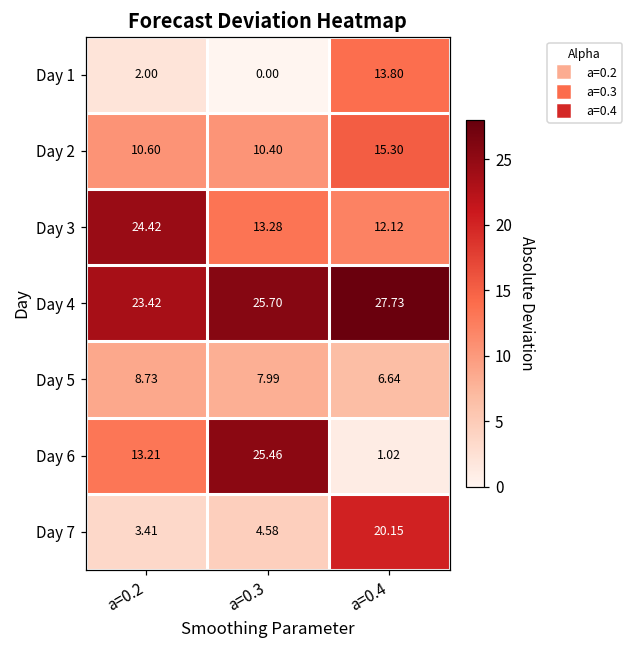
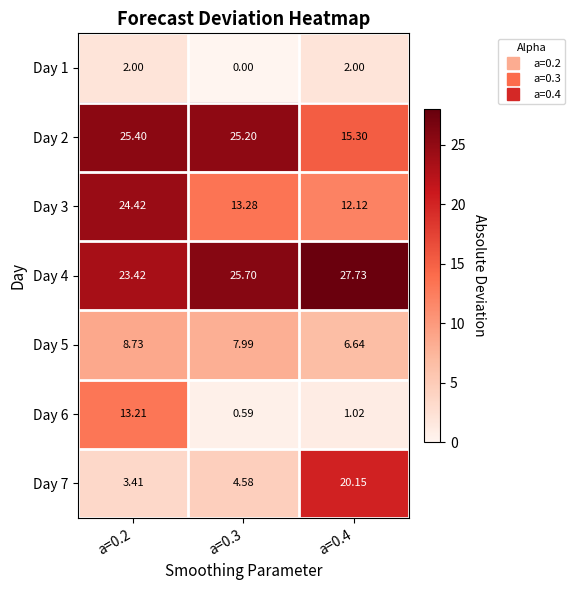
Day 1, a=0.4: 13.80 -> 2.00
Day 2, a=0.2: 10.60 -> 25.40
Day 2, a=0.3: 10.40 -> 25.20
Day 6, a=0.3: 25.46 -> 0.59
